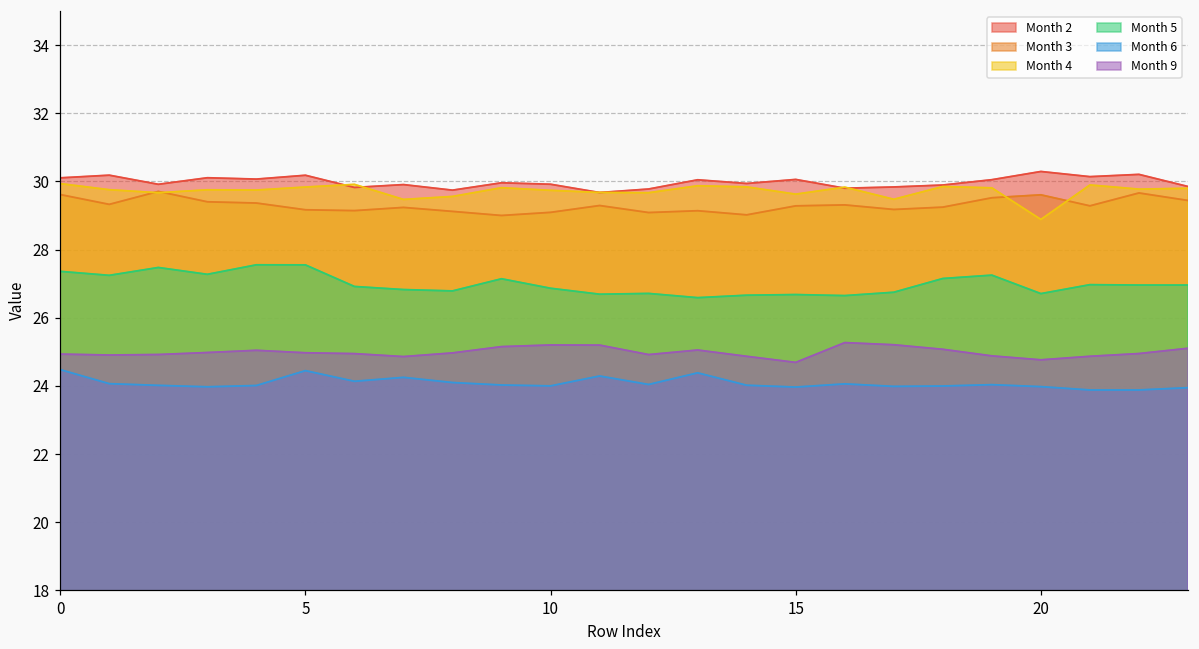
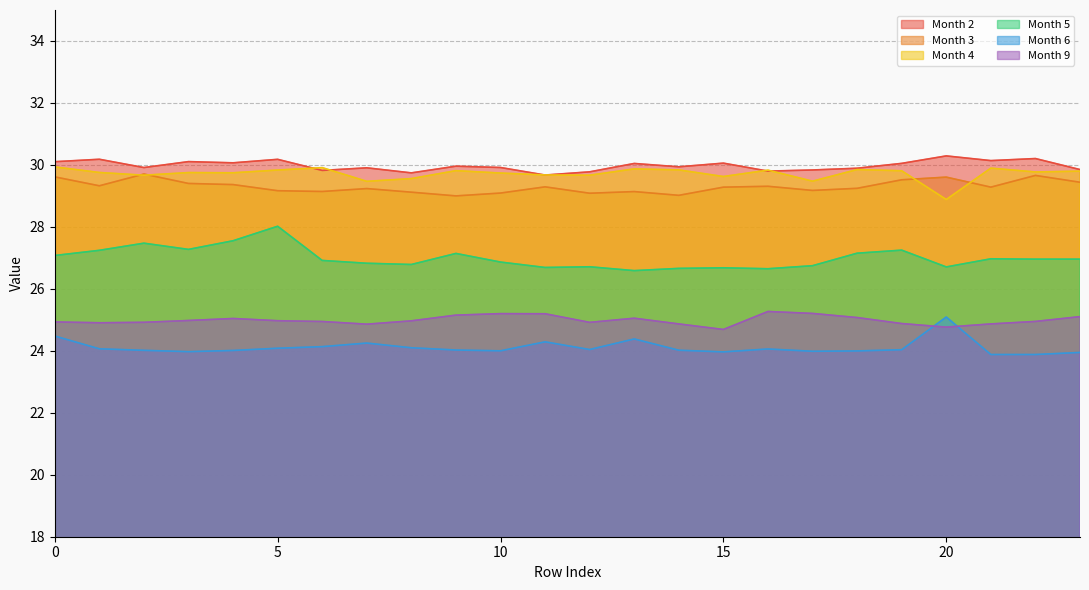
Month 5, 0: 27.4 -> 27.1
Month 5, 5: 27.6 -> 28.0
Month 6, 5: 24.4 -> 24.1
Month 6, 20: 24.0 -> 25.1
